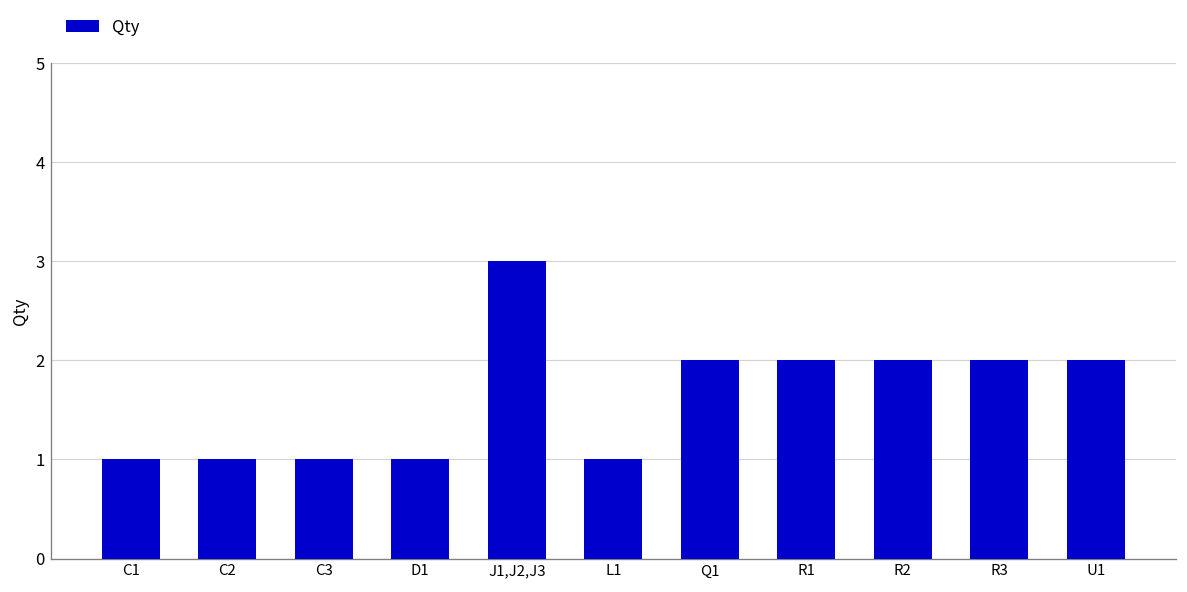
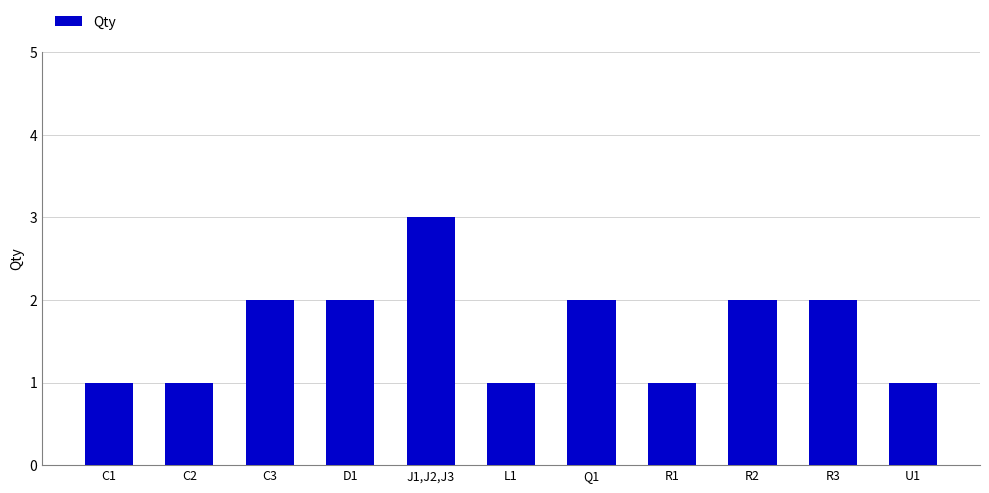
C3: 1 -> 2
D1: 1 -> 2
R1: 2 -> 1
U1: 2 -> 1
